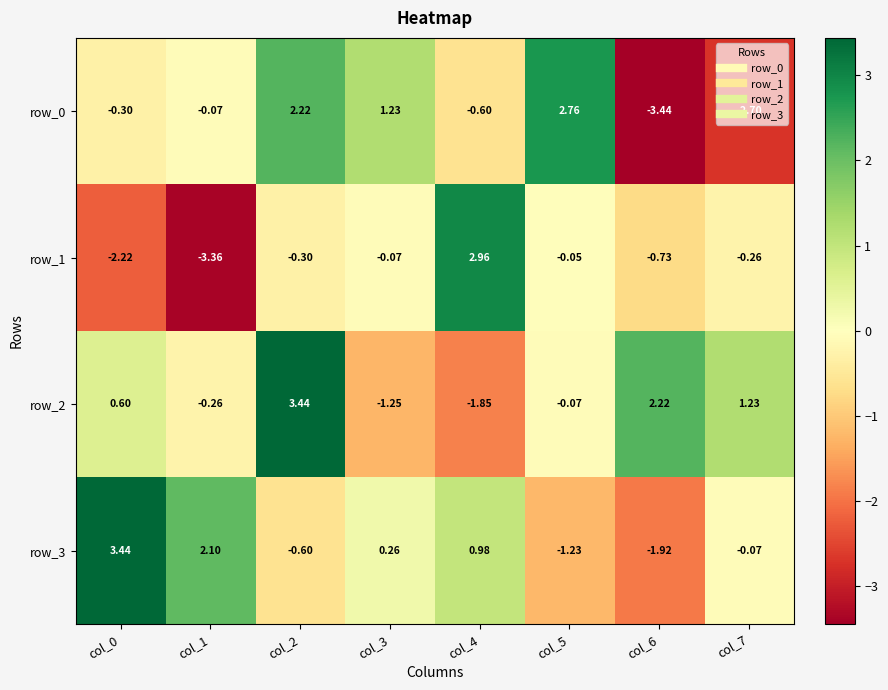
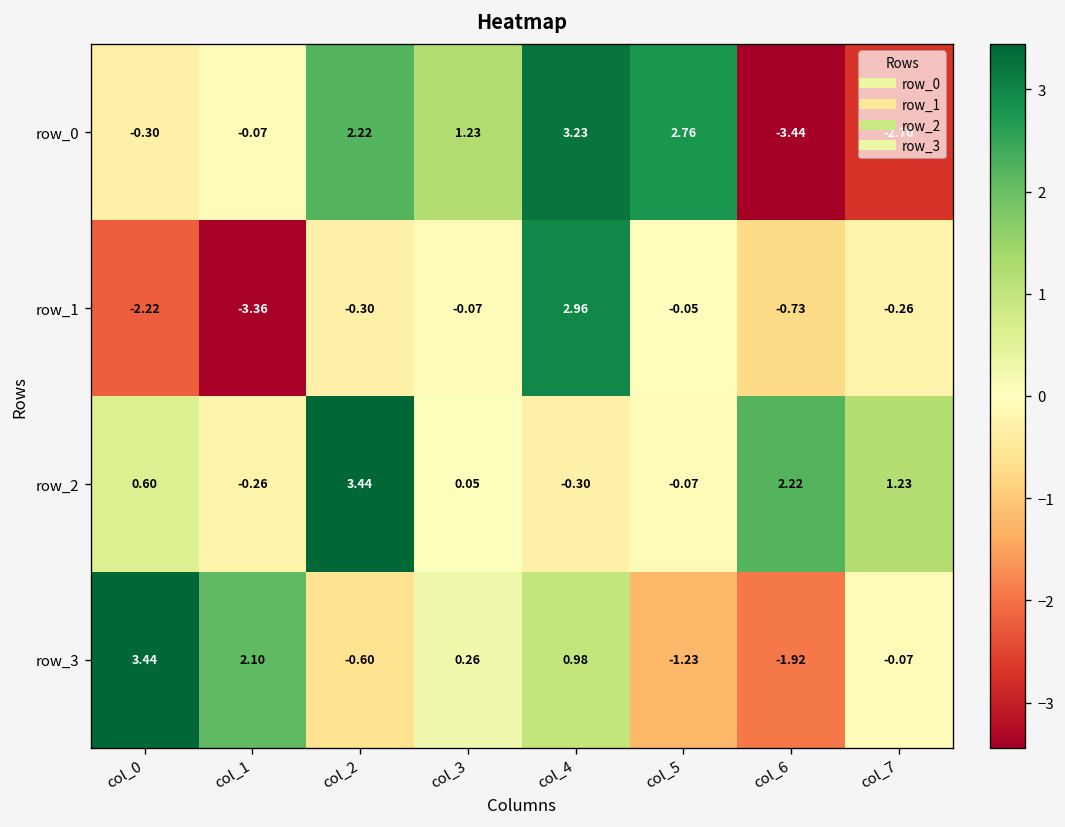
row_0, col_4: -0.60 -> 3.23
row_2, col_3: -1.25 -> 0.05
row_2, col_4: -1.85 -> -0.30
